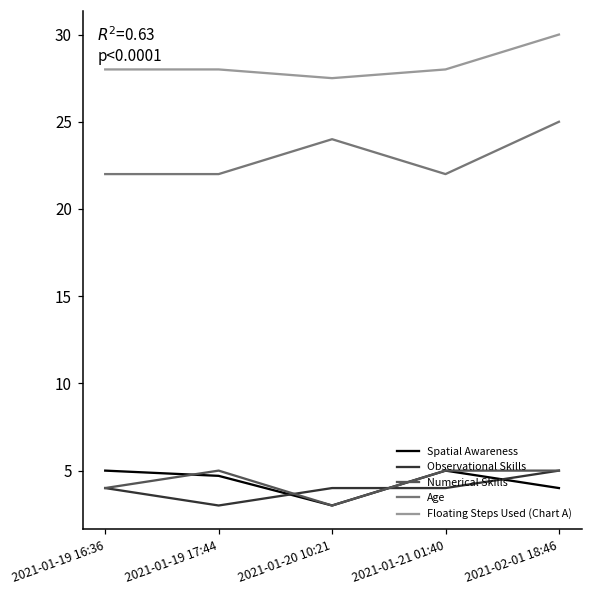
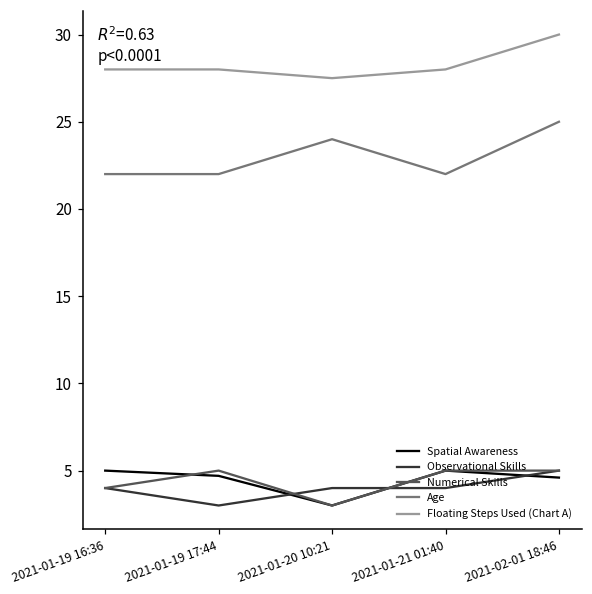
Spatial Awareness, 2021-02-01 18:46: 4.0 -> 4.6
